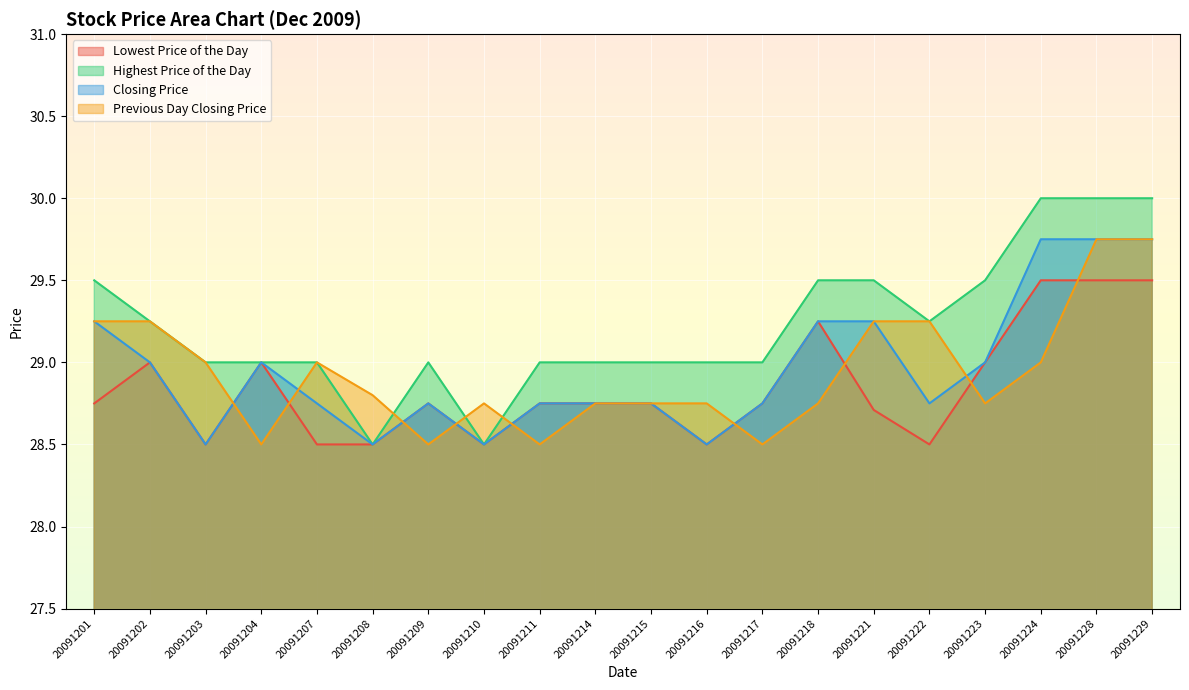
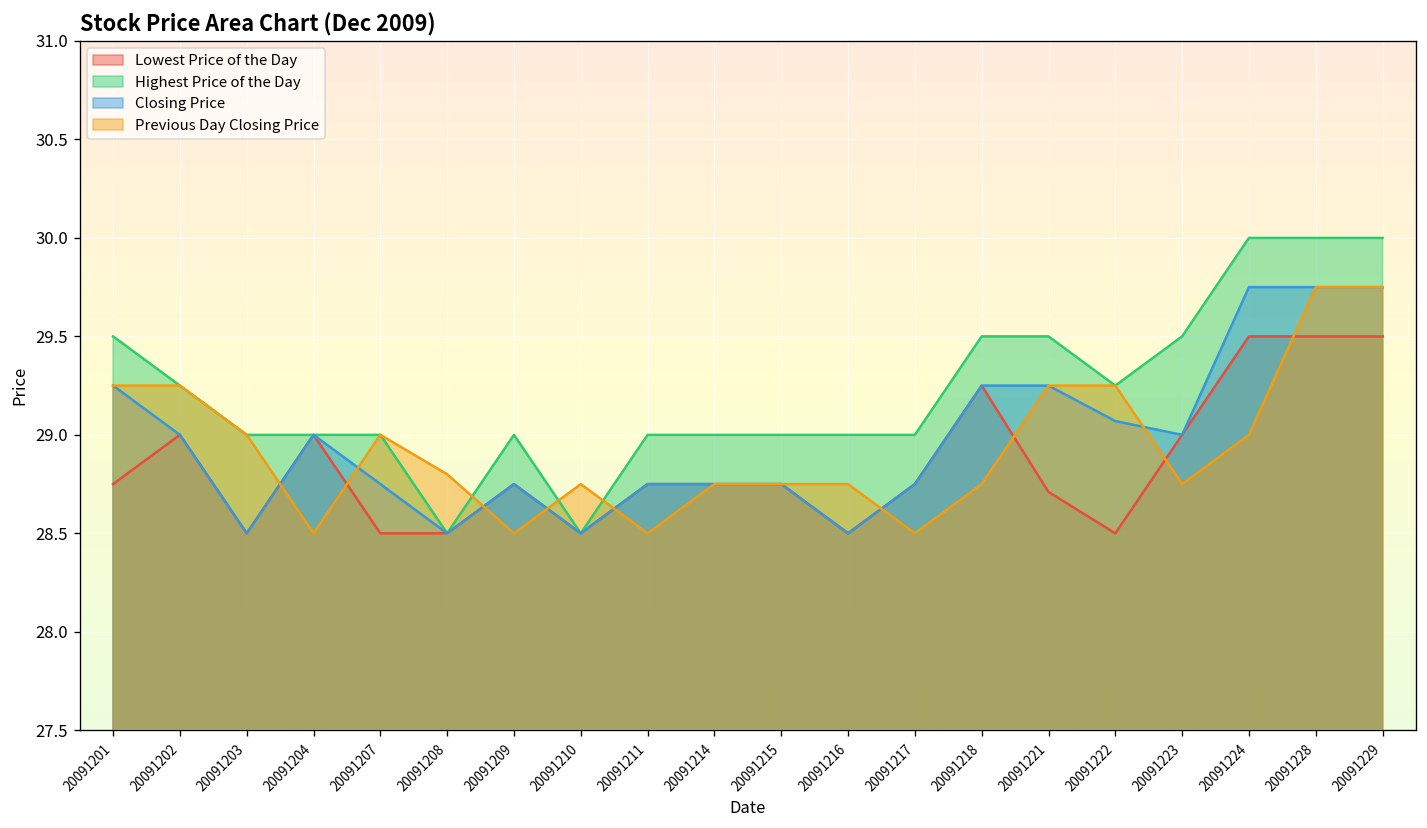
Closing Price, 20091222: 28.75 -> 29.07
